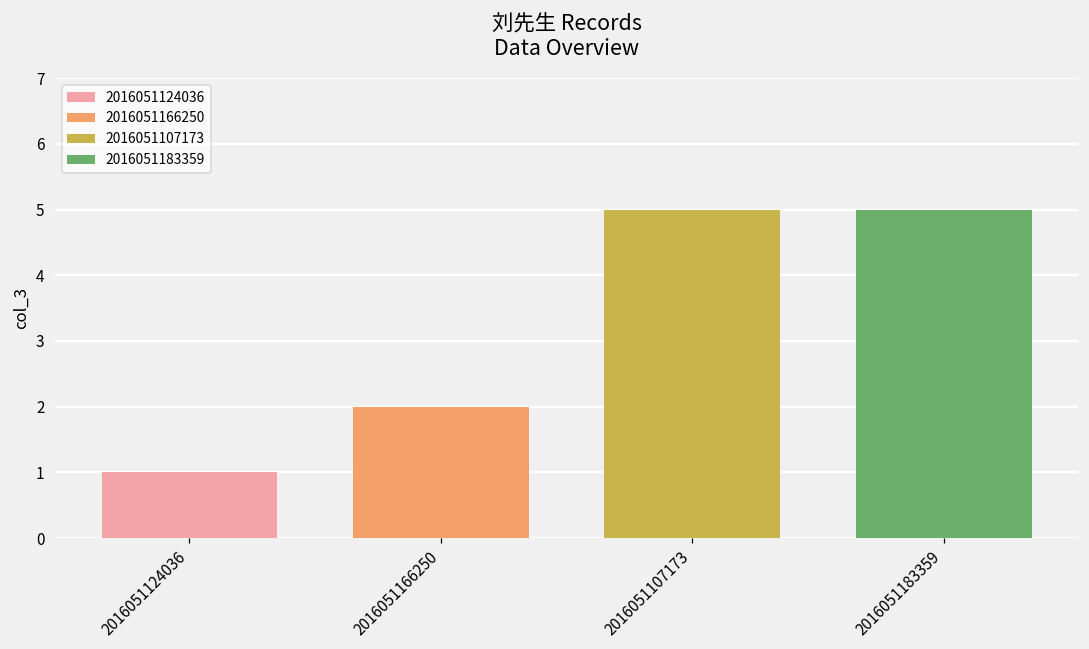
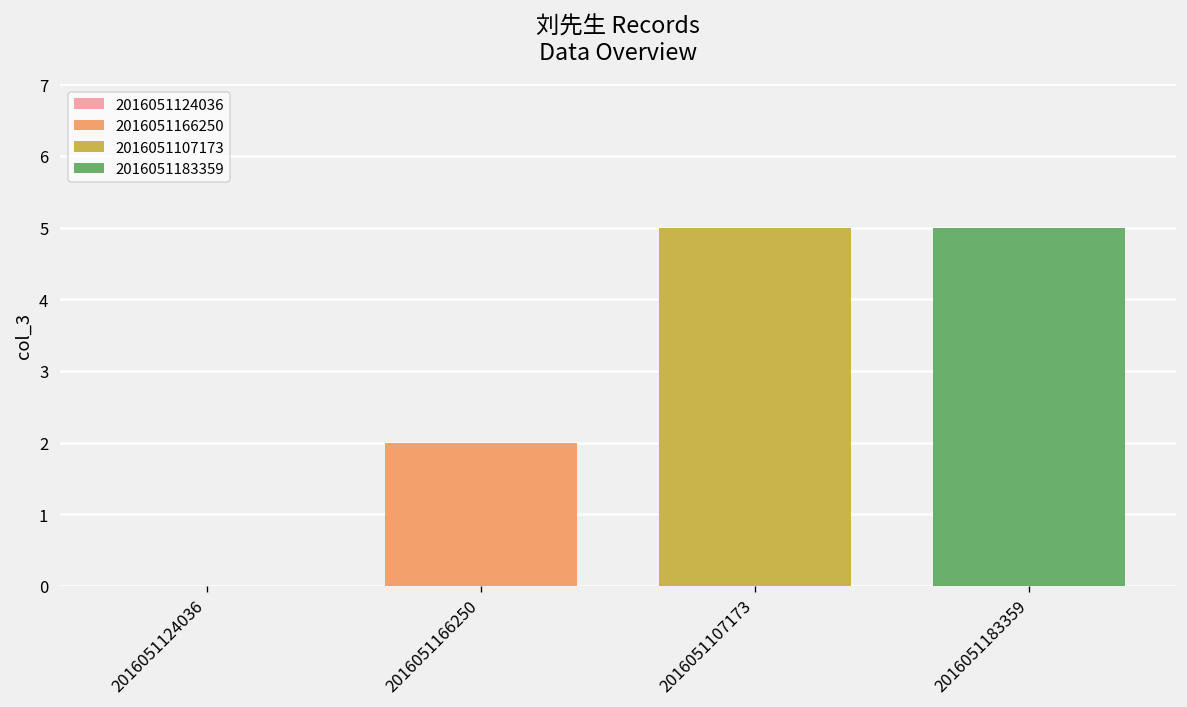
2016051124036: 1 -> 0
